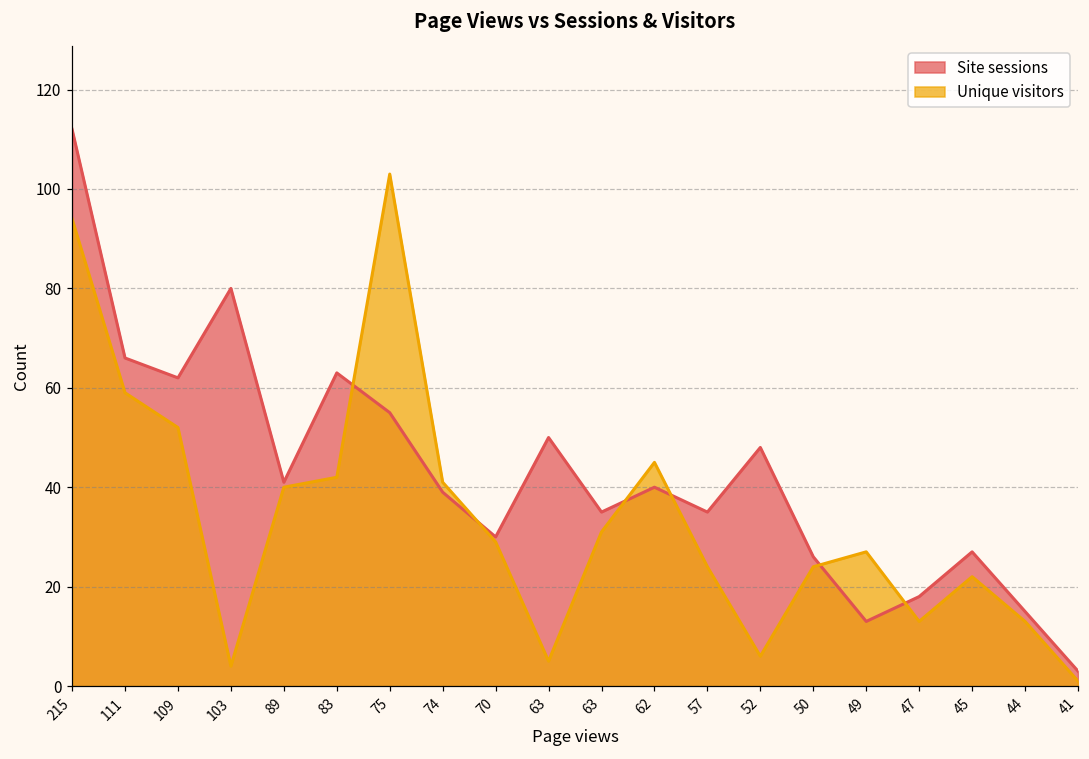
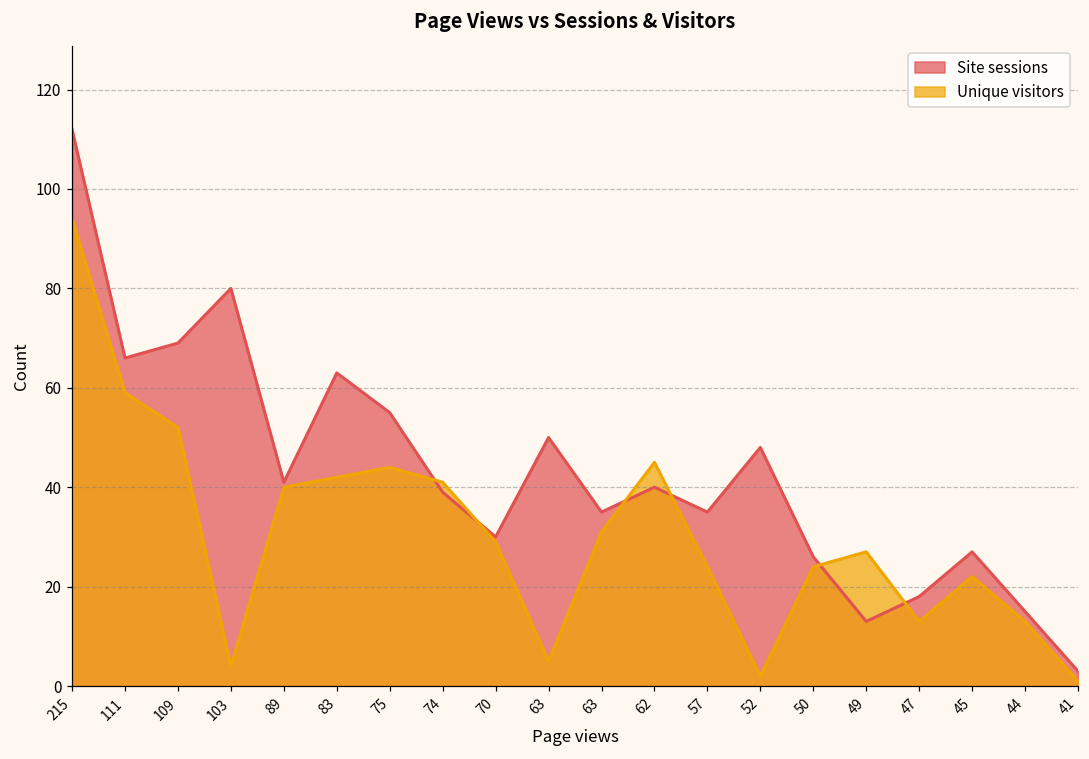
Site sessions, 109: 62 -> 69
Unique visitors, 75: 103 -> 44
Unique visitors, 52: 6 -> 2
